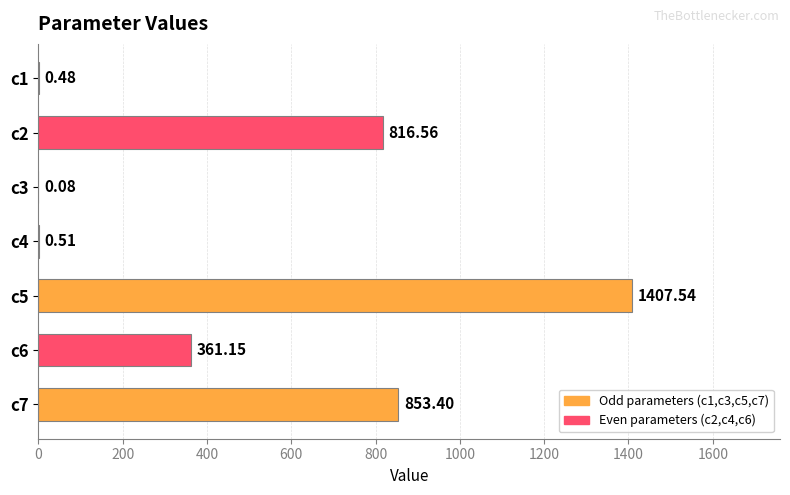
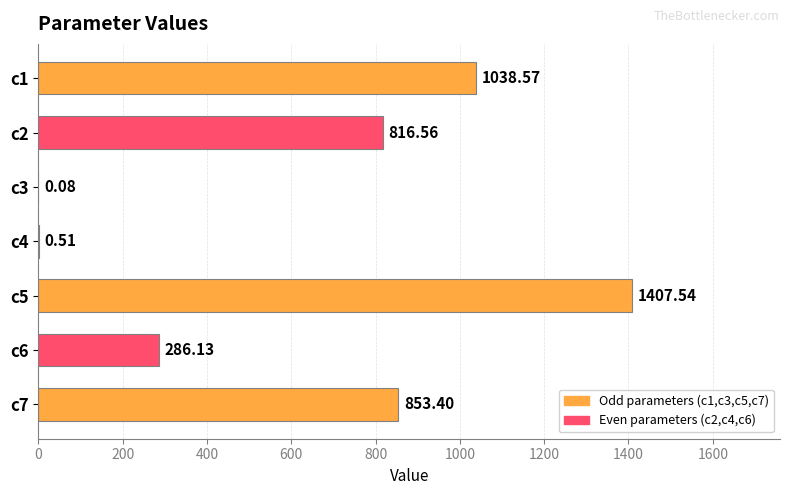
c1: 0.48 -> 1038.57
c6: 361.15 -> 286.13
